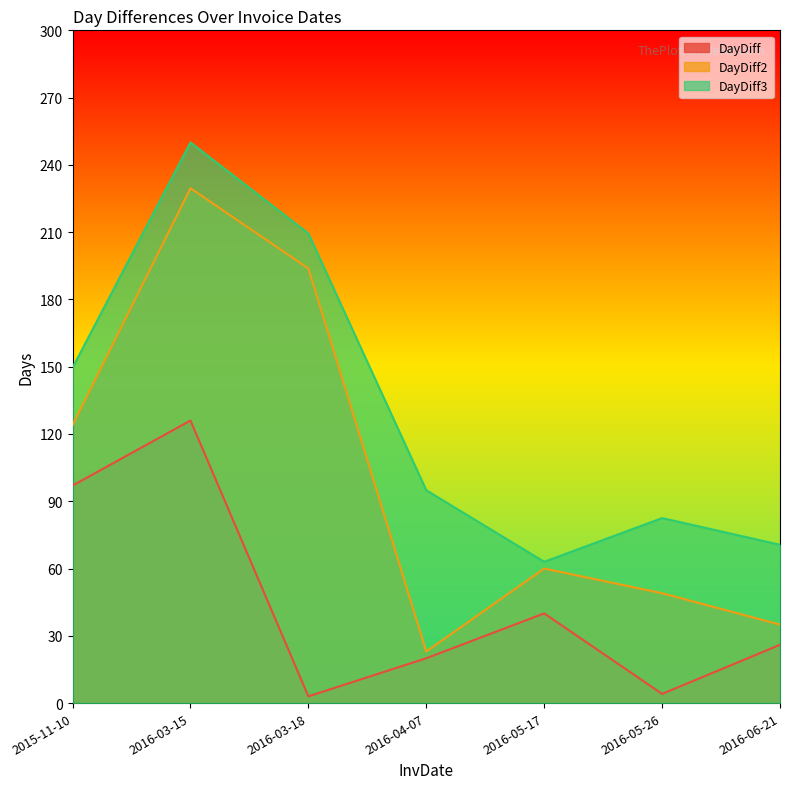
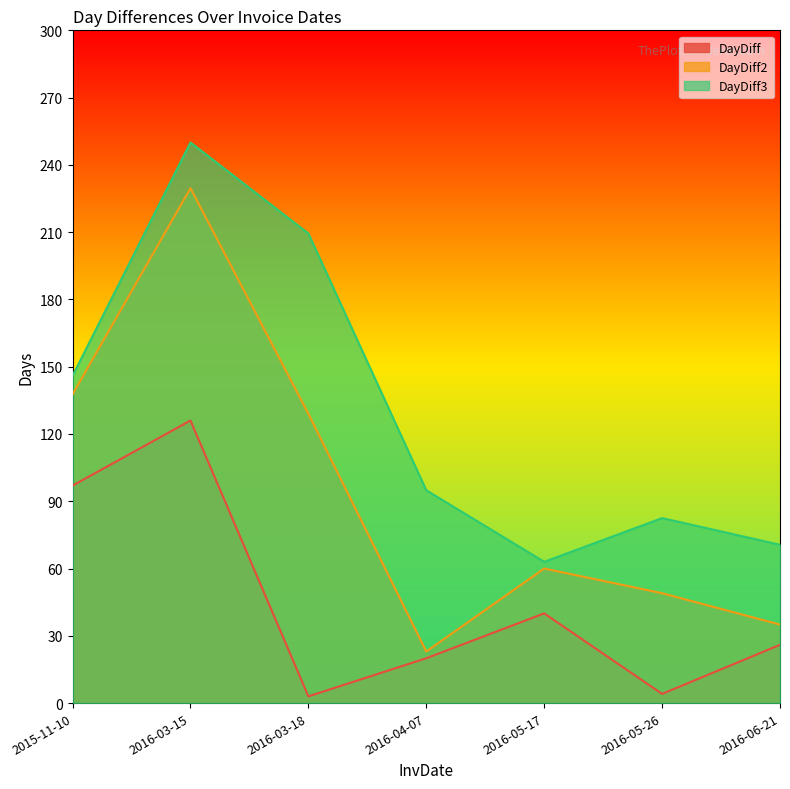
DayDiff2, 2015-11-10: 124 -> 138
DayDiff3, 2015-11-10: 150 -> 146
DayDiff2, 2016-03-18: 194 -> 129
